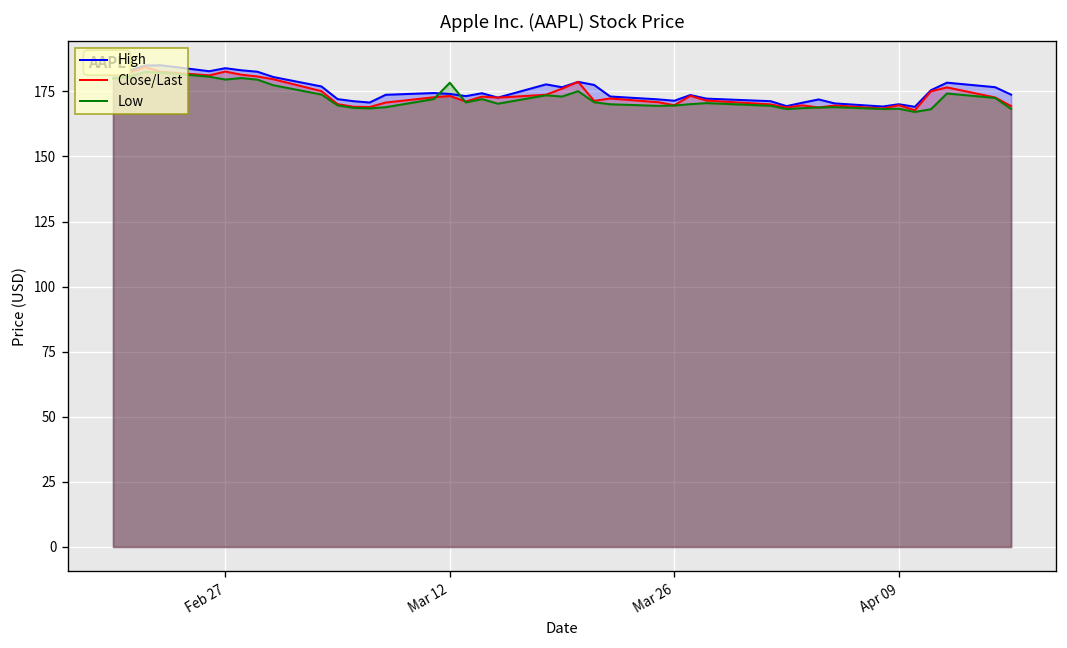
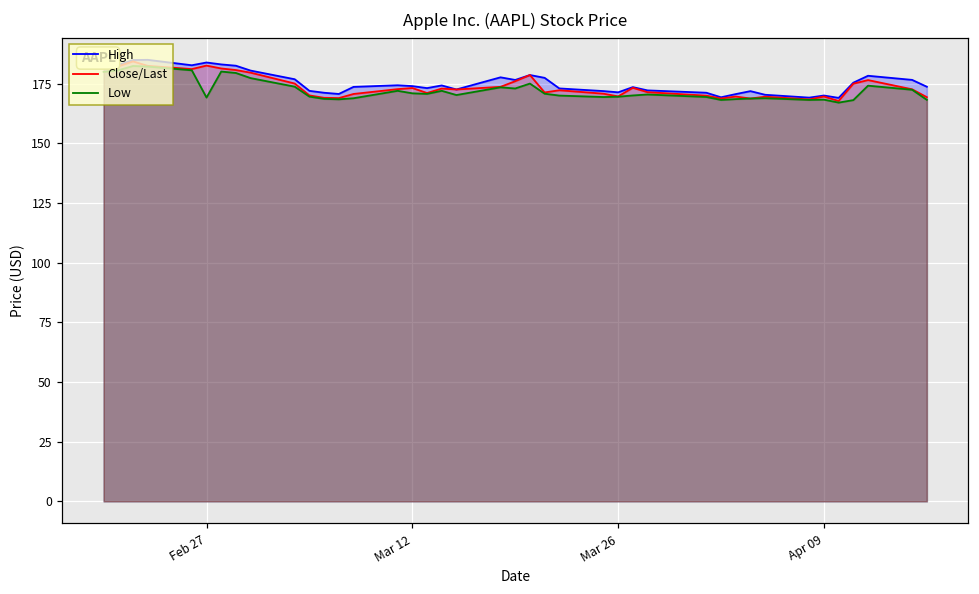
Low, Feb 27: 180 -> 169
Low, Mar 12: 178 -> 171
